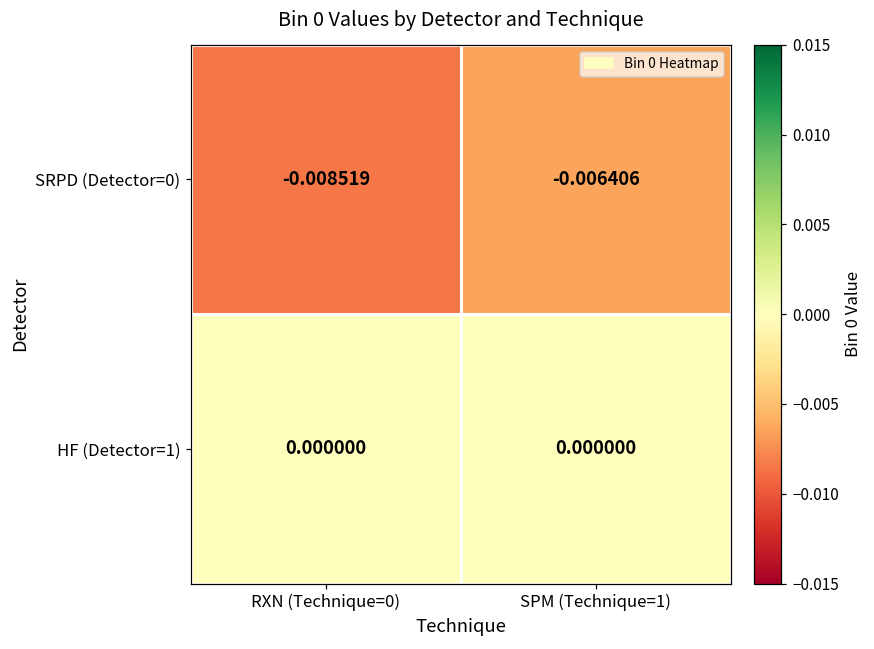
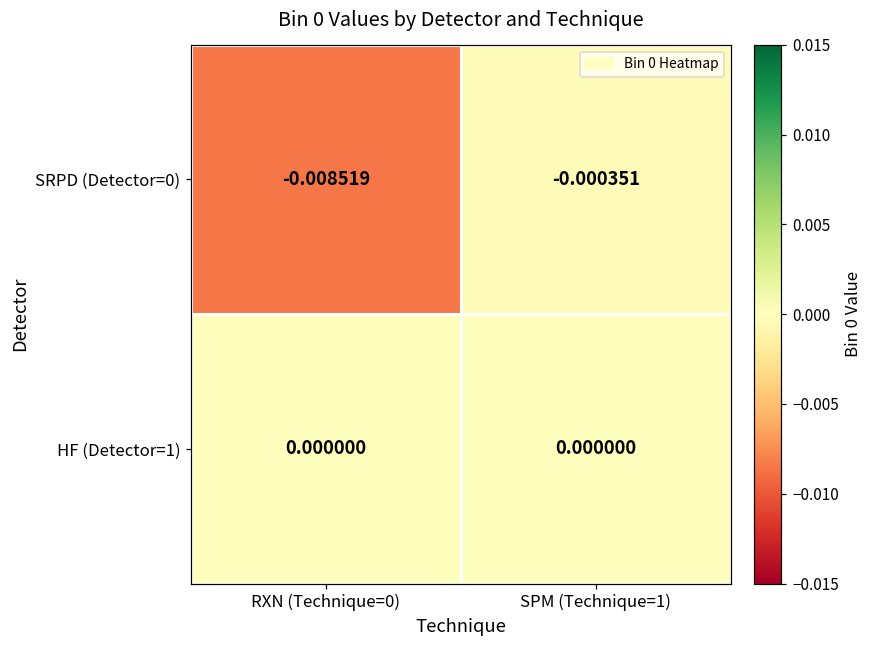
SRPD (Detector=0), SPM (Technique=1): -0.006406 -> -0.000351
